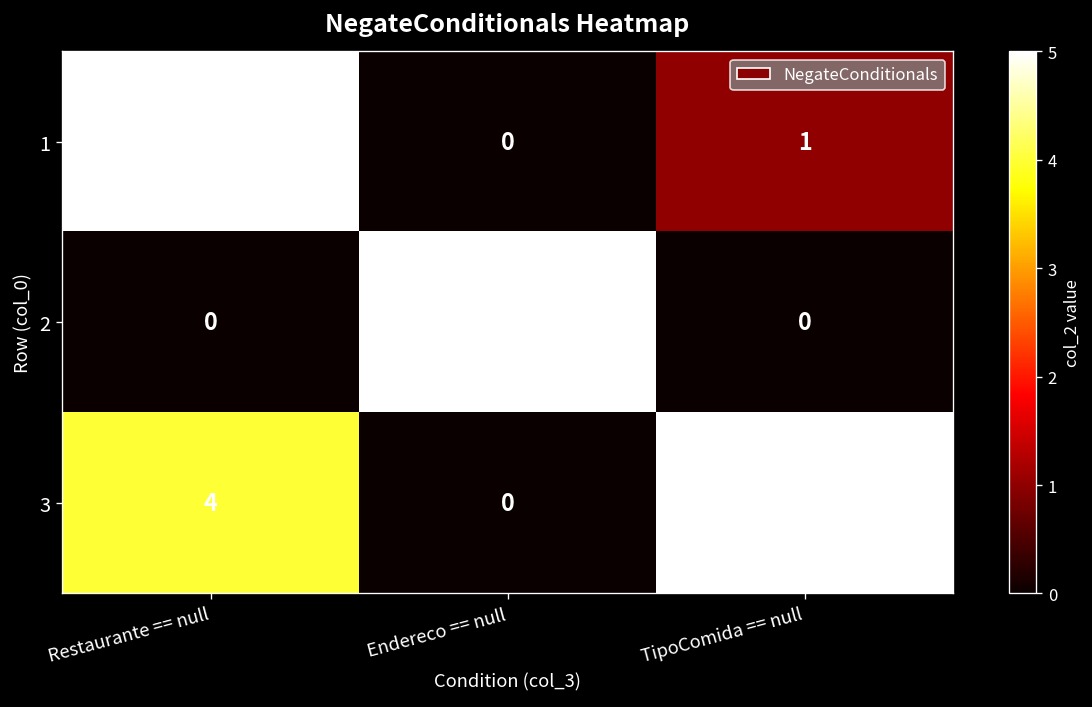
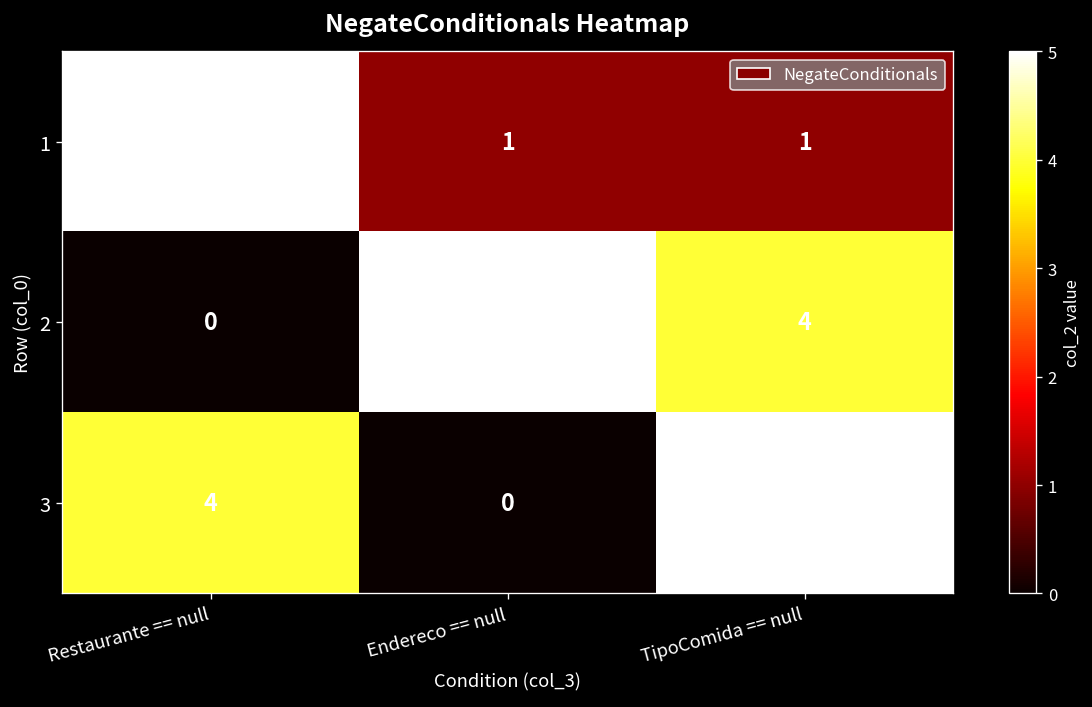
1, Endereco == null: 0 -> 1
2, TipoComida == null: 0 -> 4
